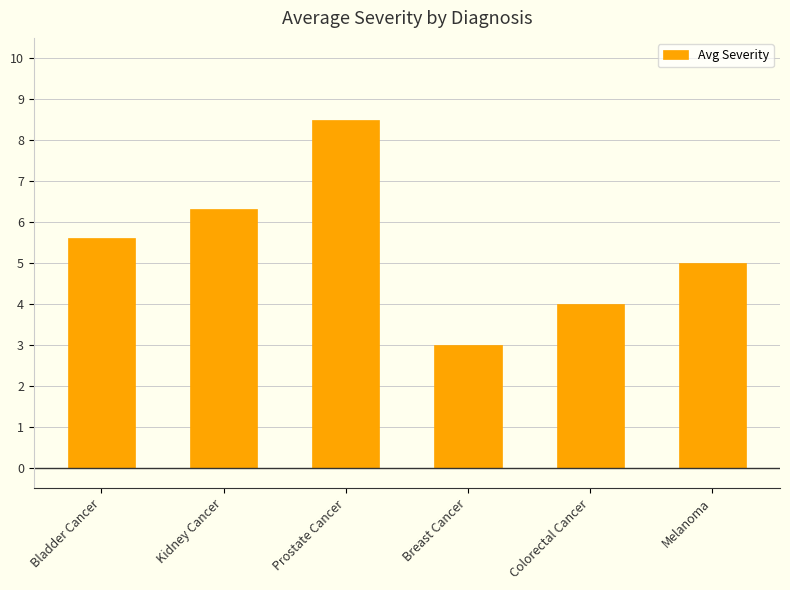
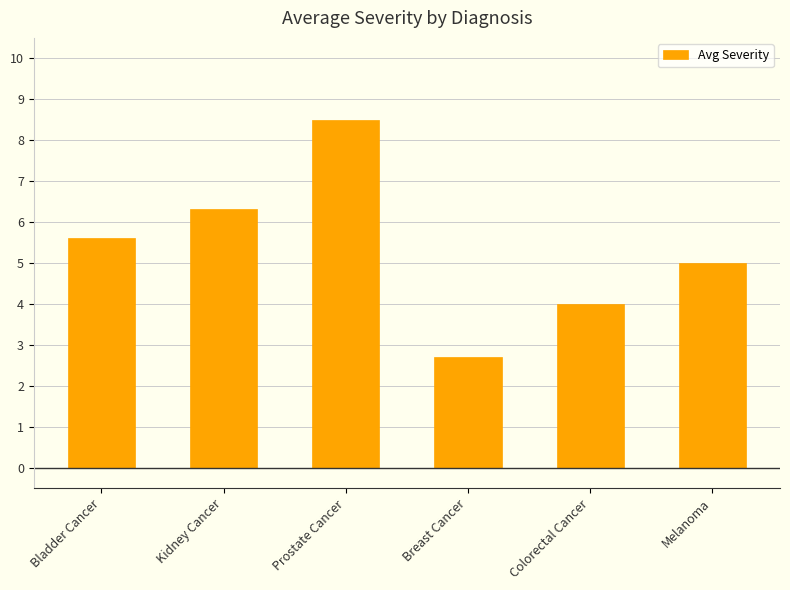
Breast Cancer: 3.0 -> 2.7
